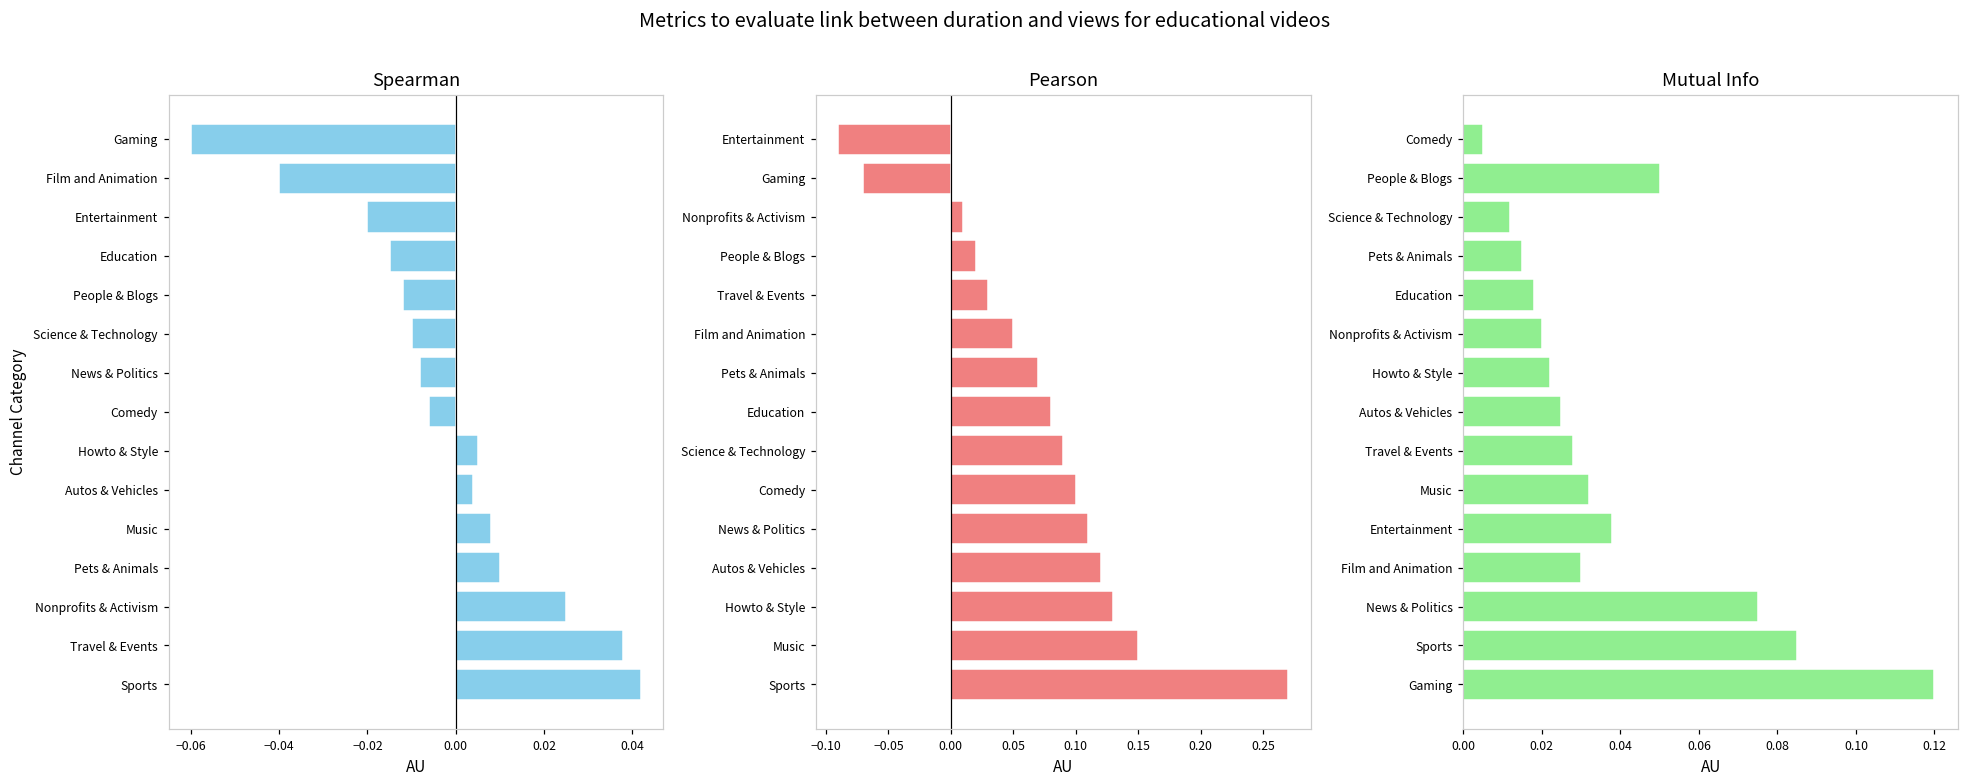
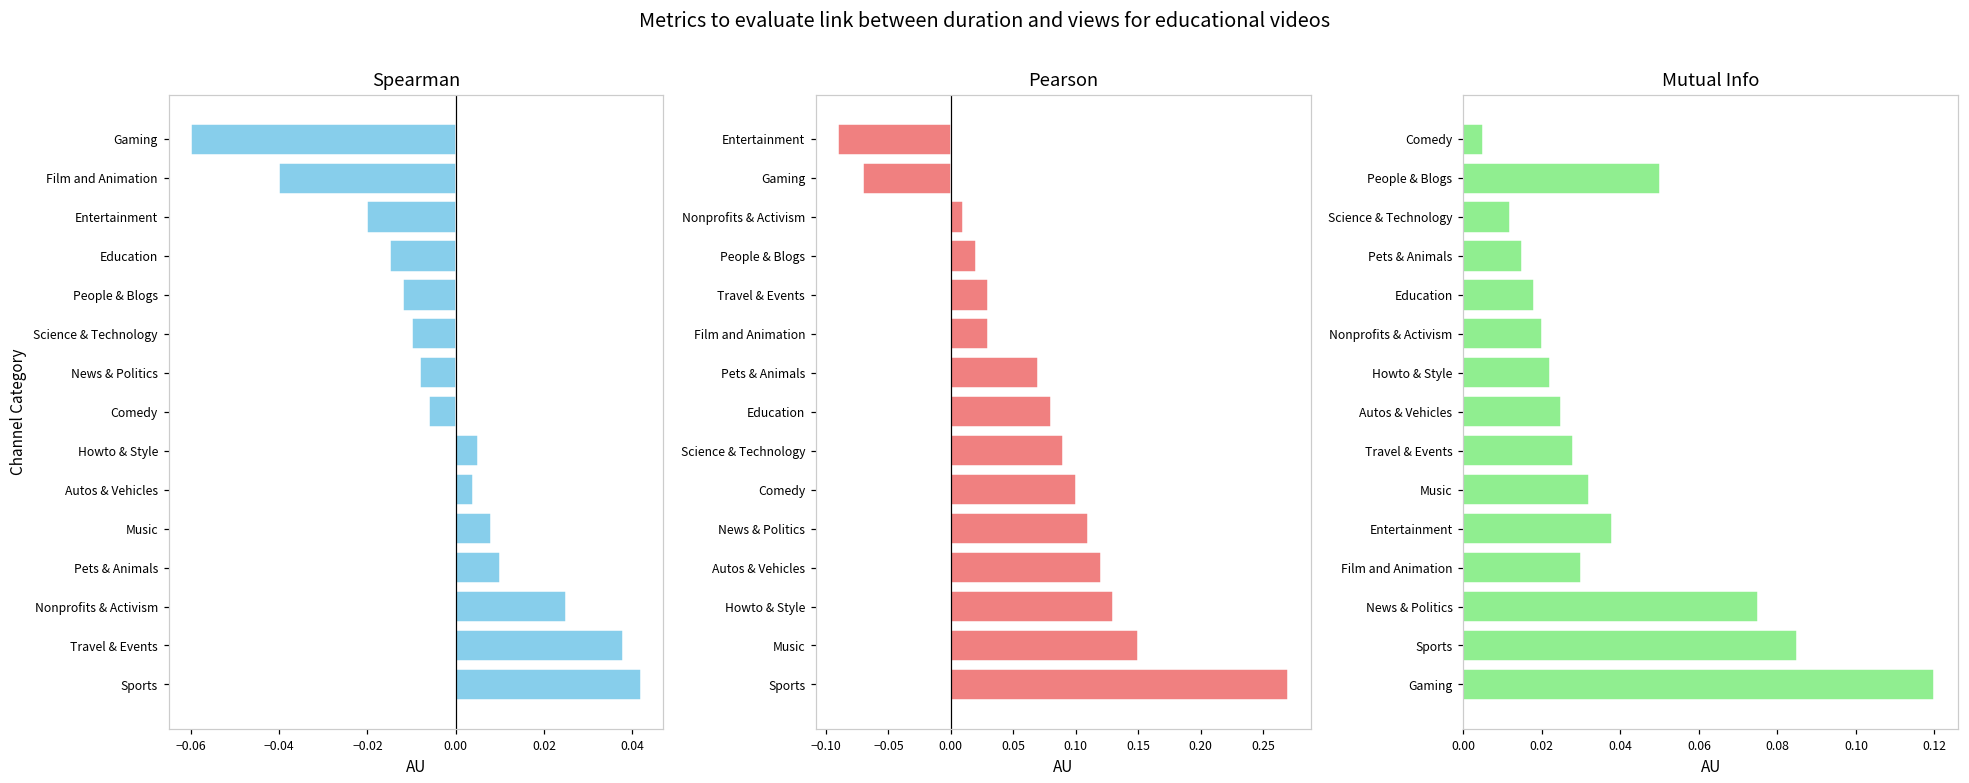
Pearson, Film and Animation: 0.05 -> 0.03
